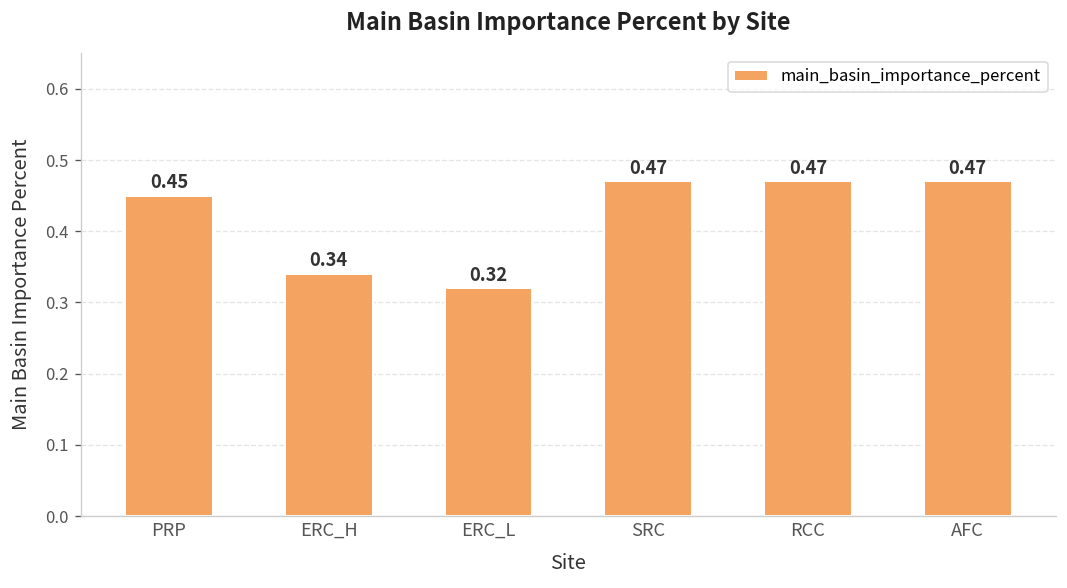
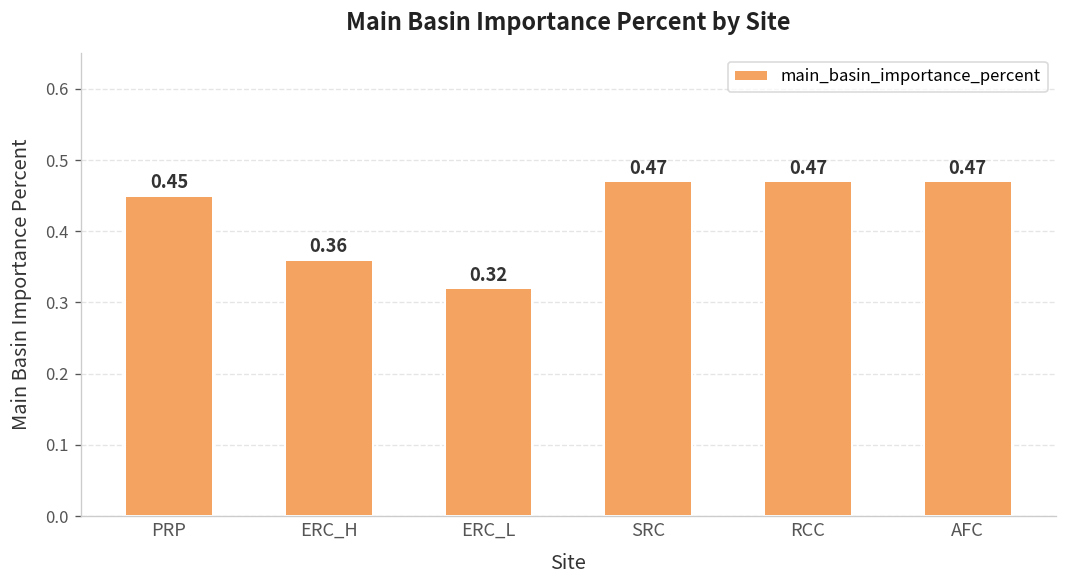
ERC_H: 0.34 -> 0.36
